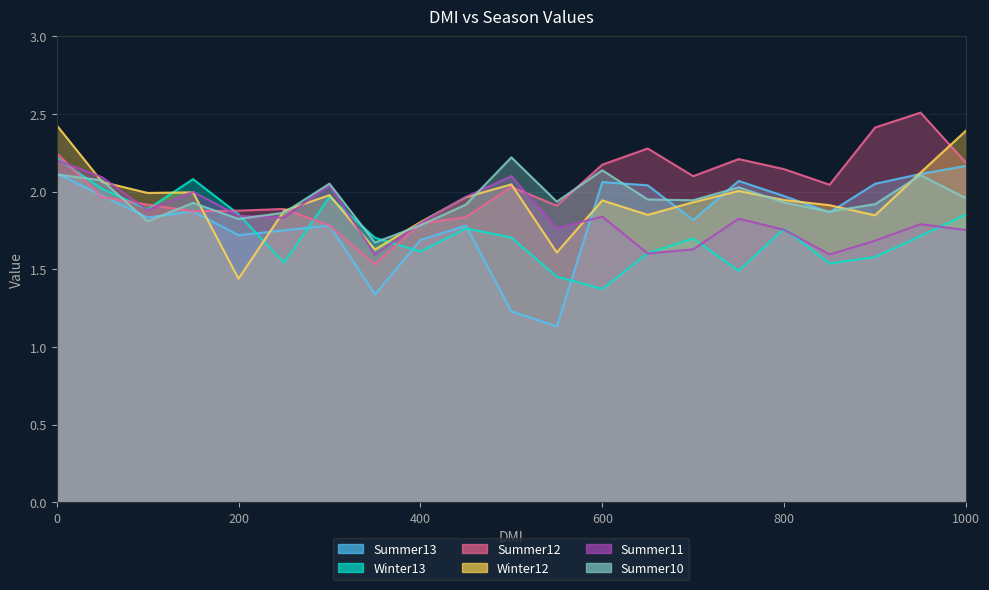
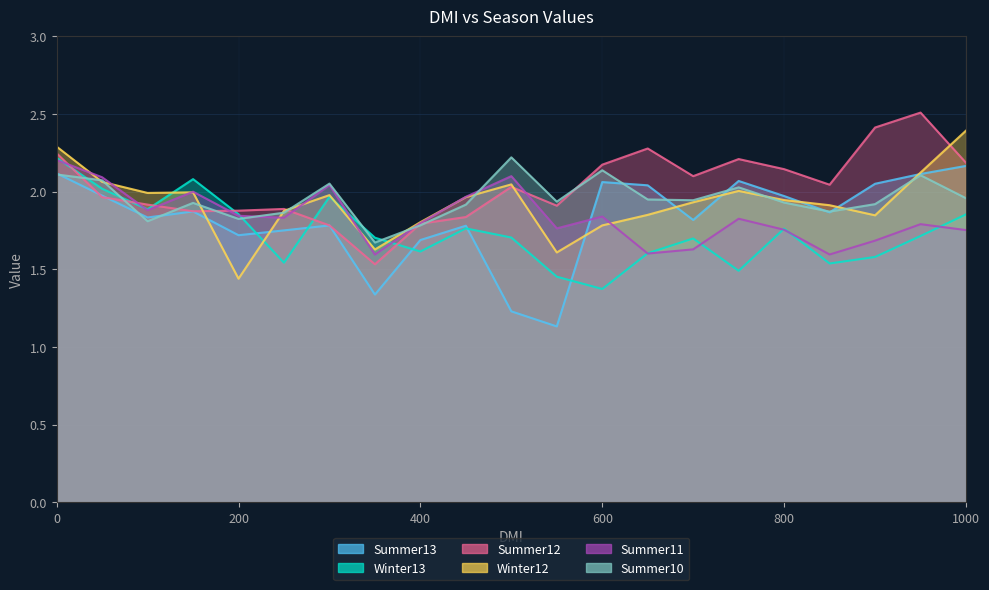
Winter12, 0: 2.43 -> 2.29
Winter12, 600: 1.94 -> 1.78
